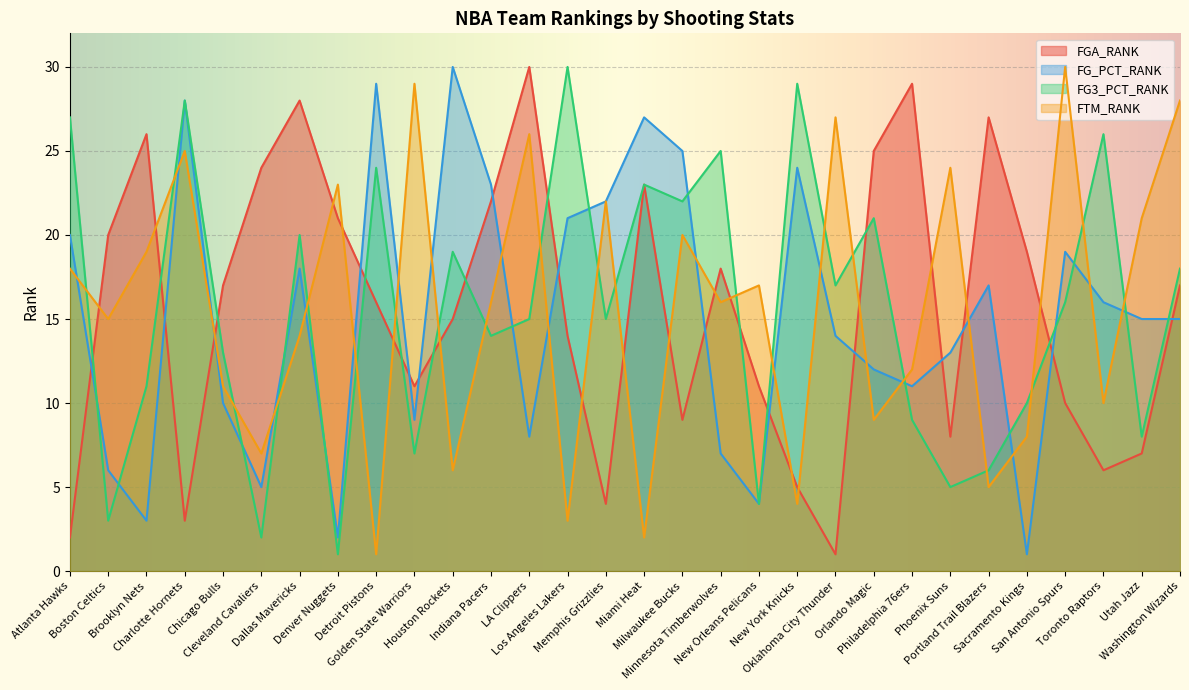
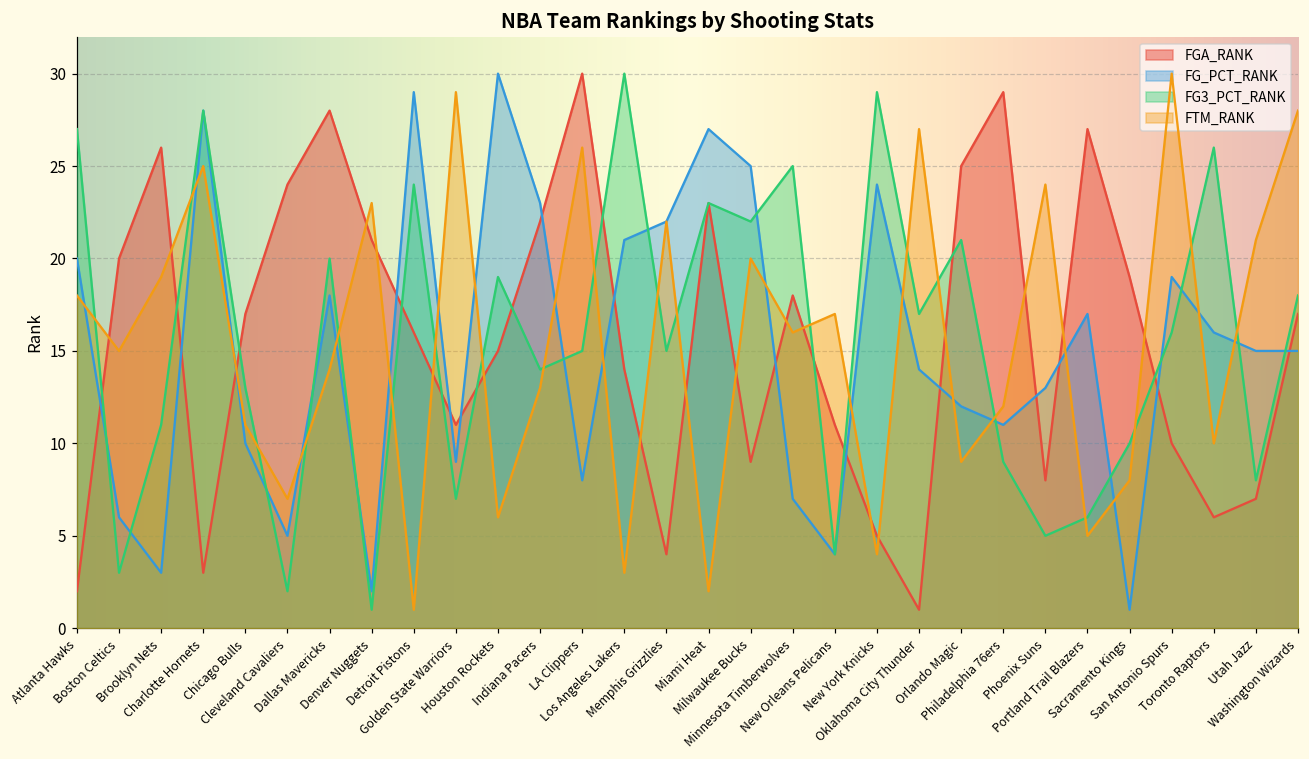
FTM_RANK, Indiana Pacers: 16 -> 13
